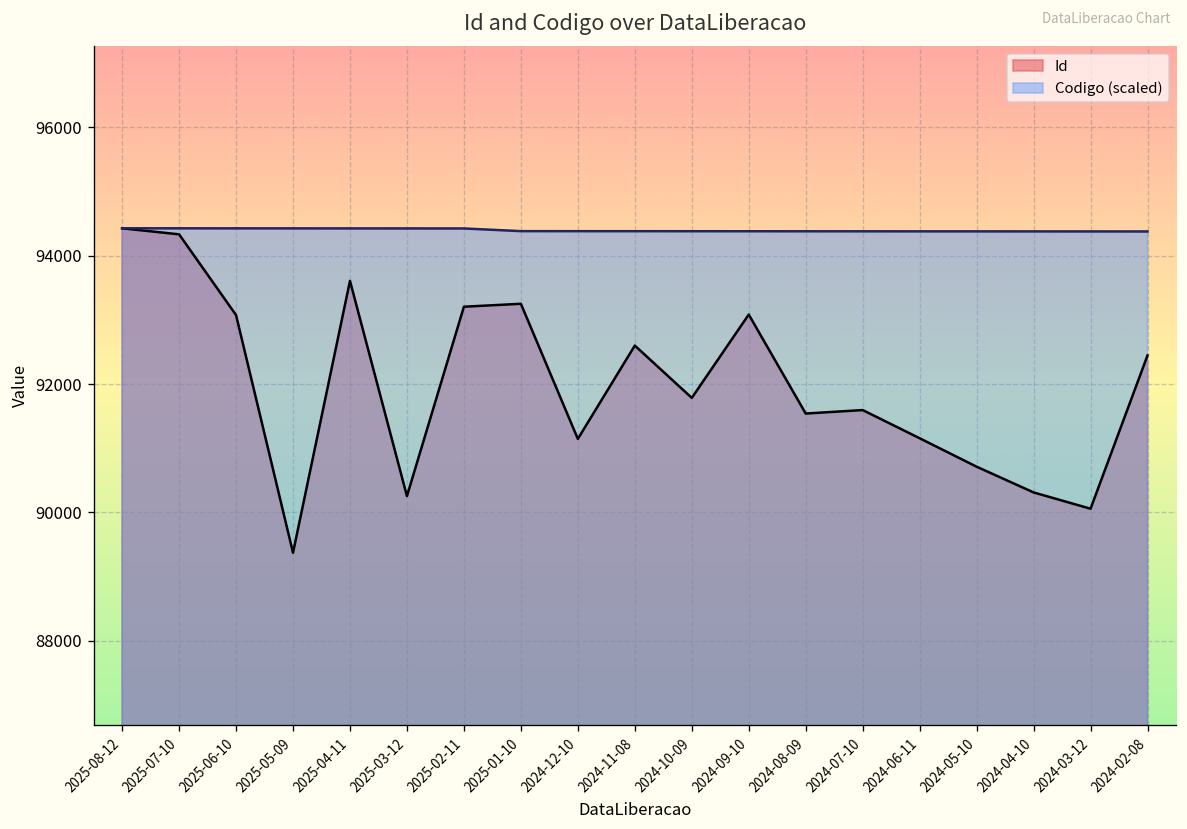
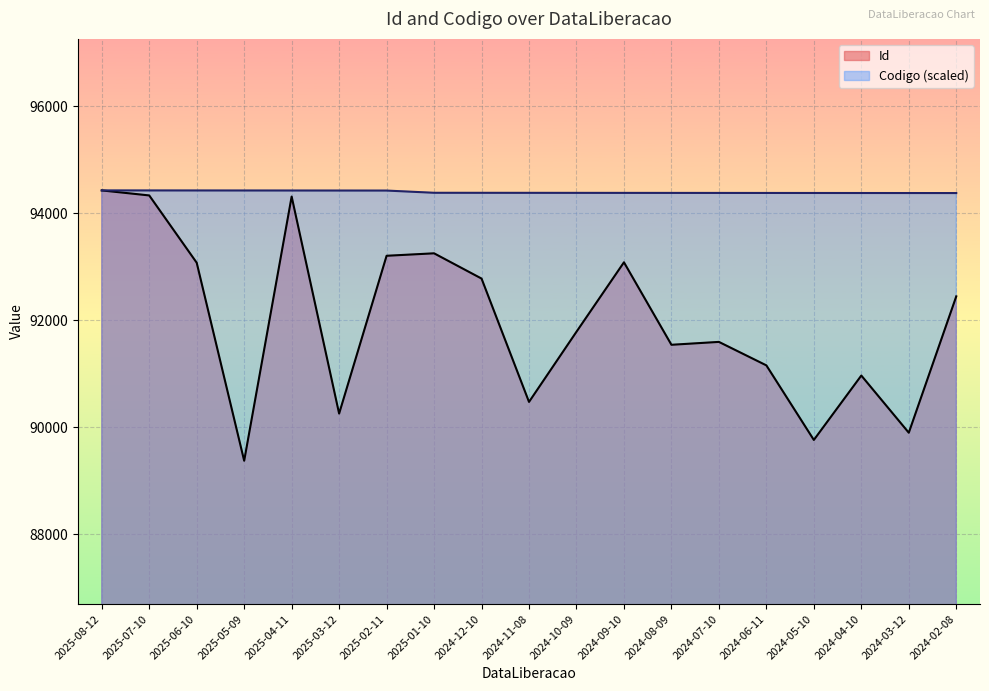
Id, 2025-04-11: 93600 -> 94300
Id, 2024-12-10: 91100 -> 92800
Id, 2024-11-08: 92600 -> 90500
Id, 2024-05-10: 90700 -> 89800
Id, 2024-04-10: 90300 -> 91000
Id, 2024-03-12: 90100 -> 89900
